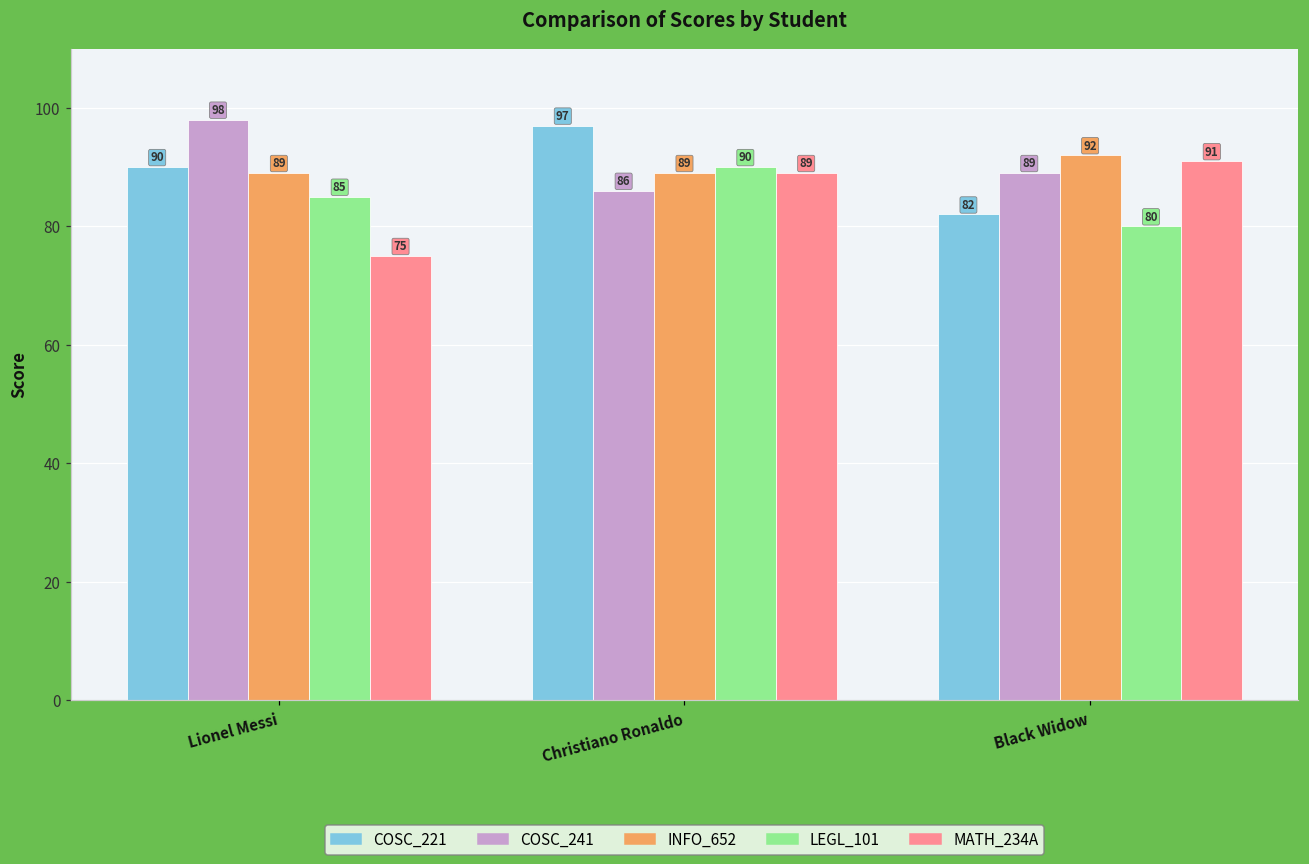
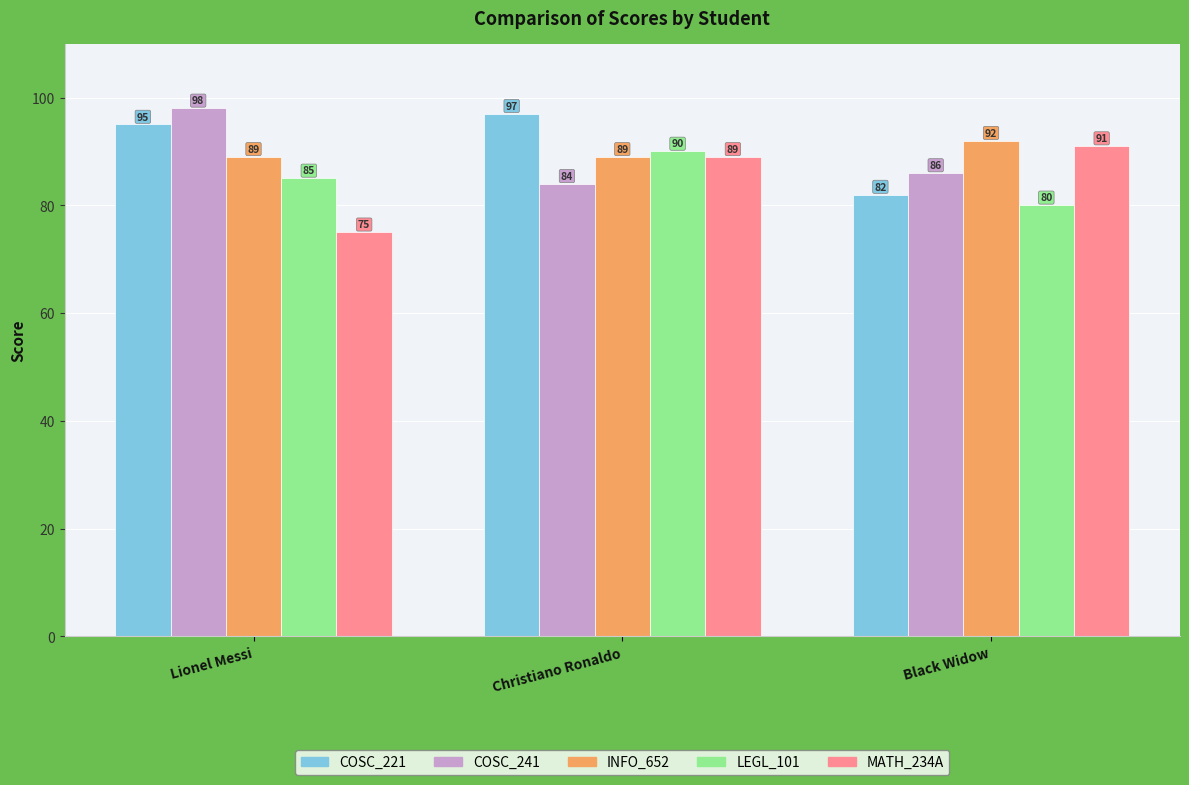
COSC_221, Lionel Messi: 90 -> 95
COSC_241, Christiano Ronaldo: 86 -> 84
COSC_241, Black Widow: 89 -> 86
